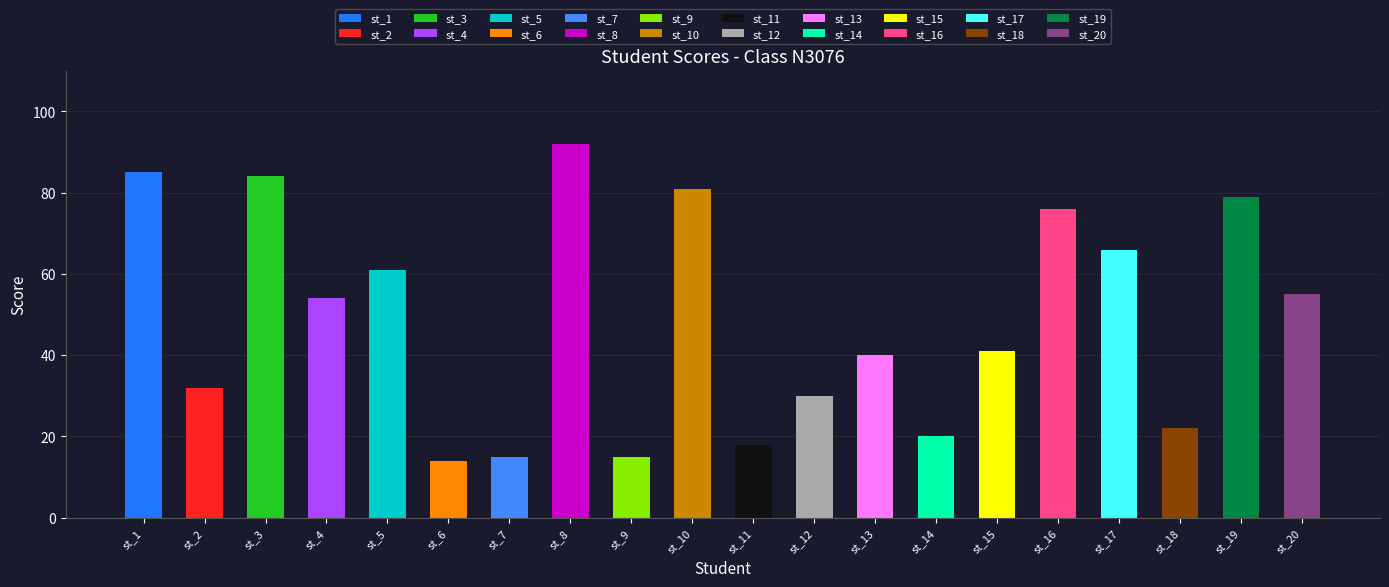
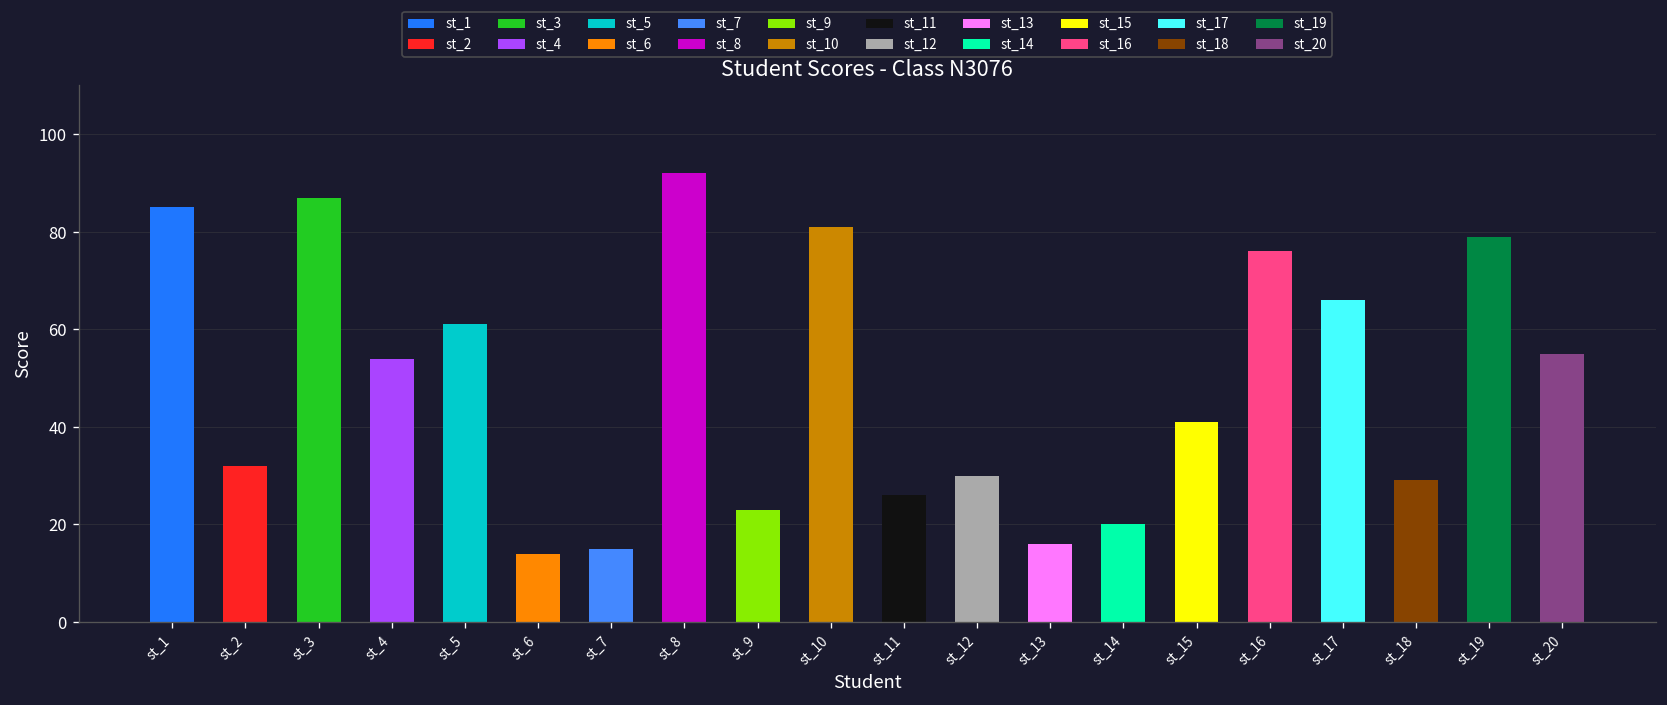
st_3: 84 -> 87
st_9: 15 -> 23
st_11: 18 -> 26
st_13: 40 -> 16
st_18: 22 -> 29
